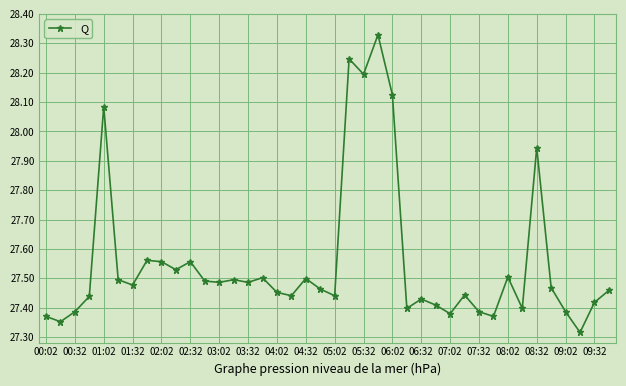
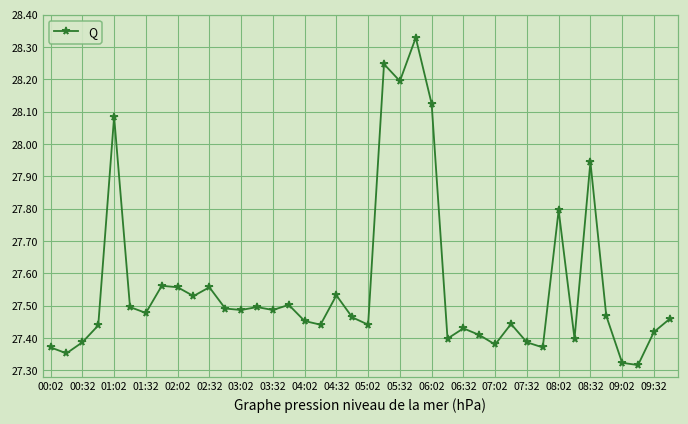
04:32: 27.50 -> 27.53
08:02: 27.50 -> 27.80
09:02: 27.39 -> 27.32
